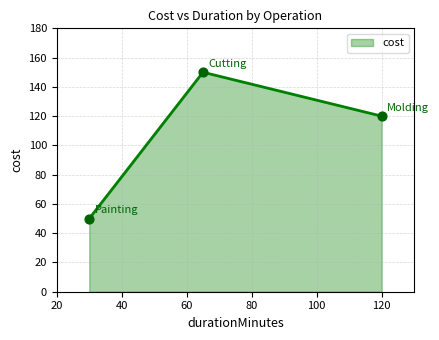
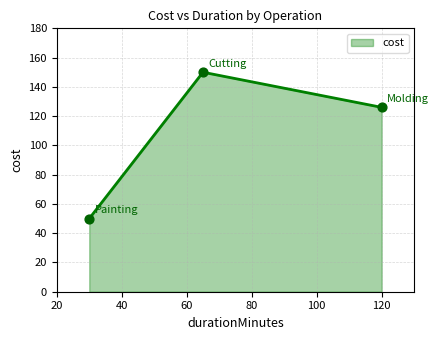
120: 120 -> 126
